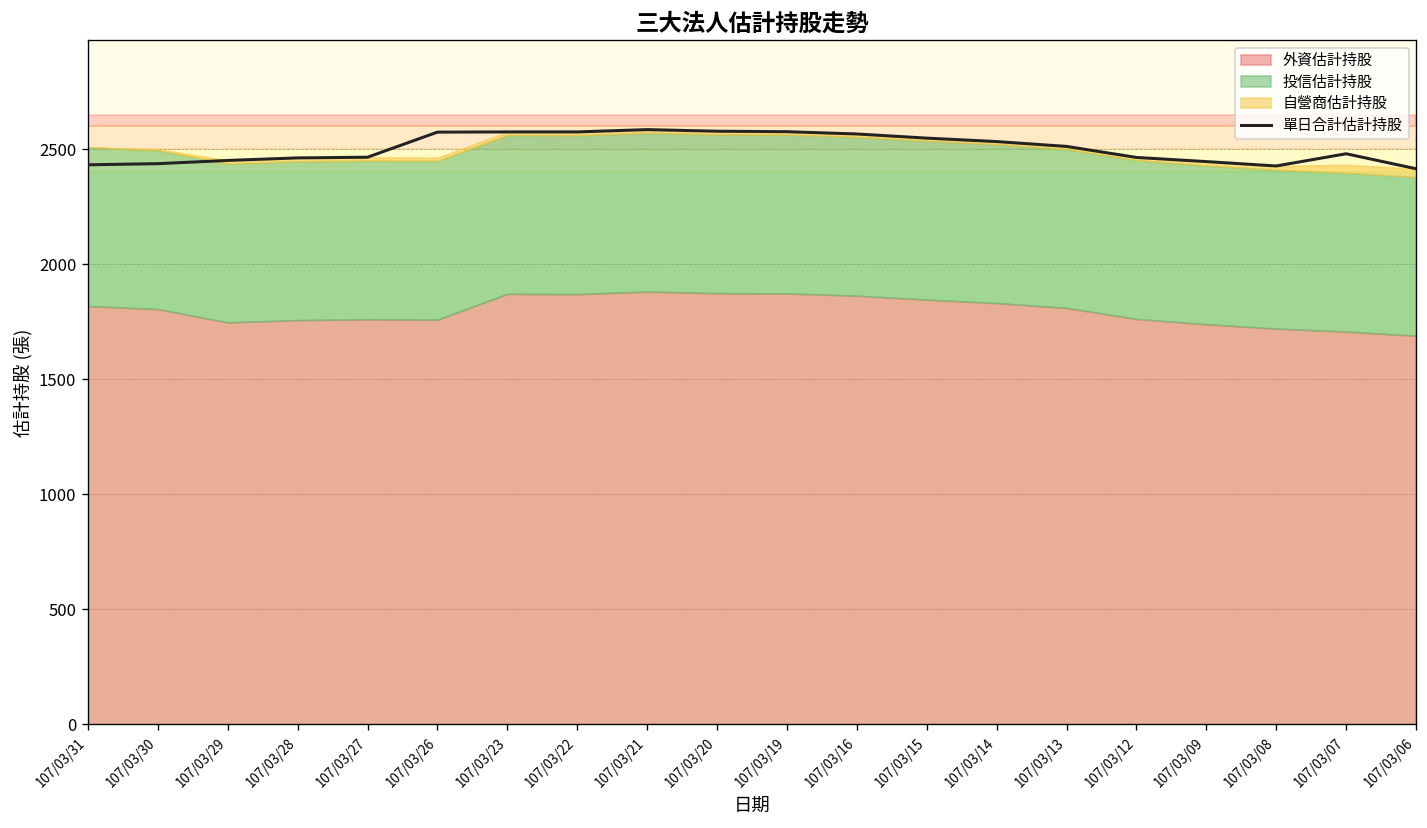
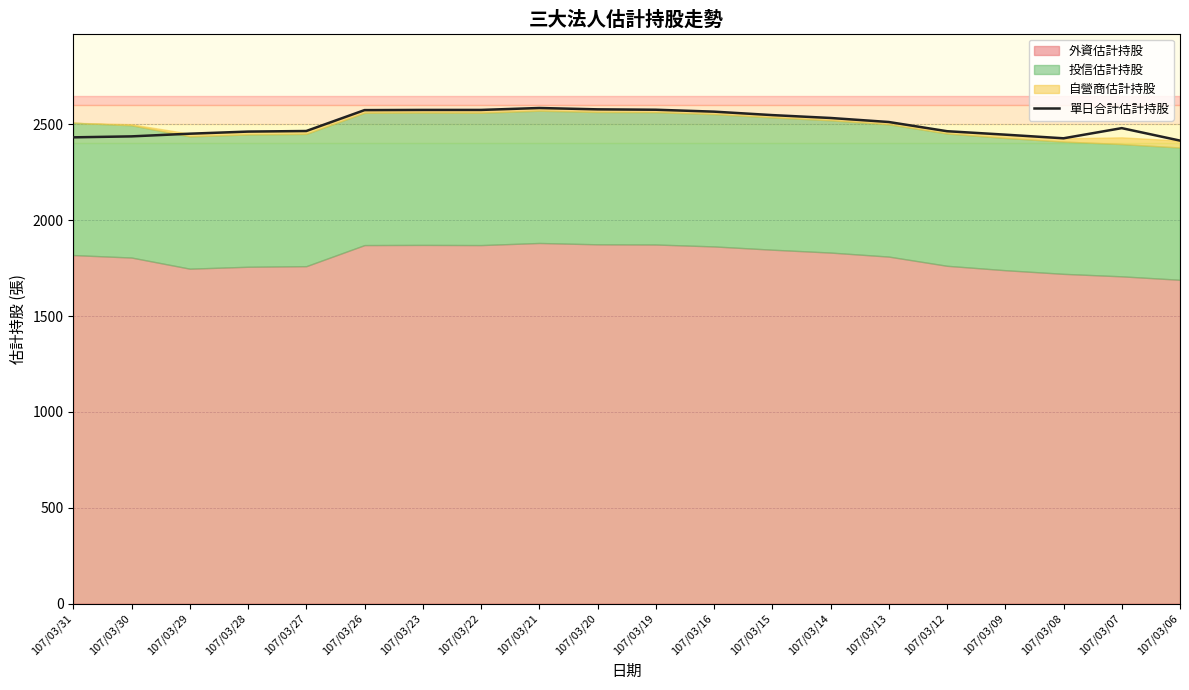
外資估計持股, 107/03/26: 1760 -> 1870
